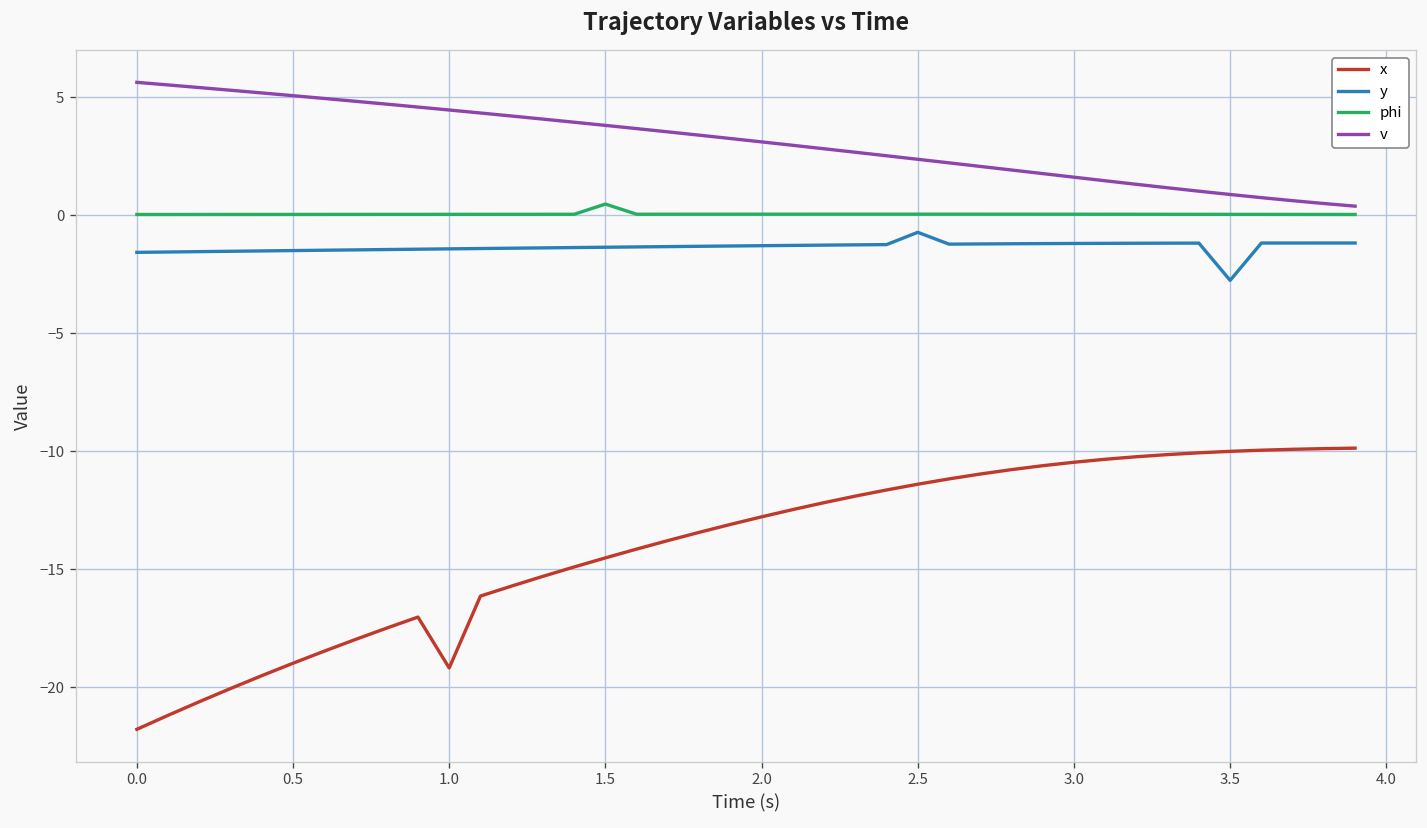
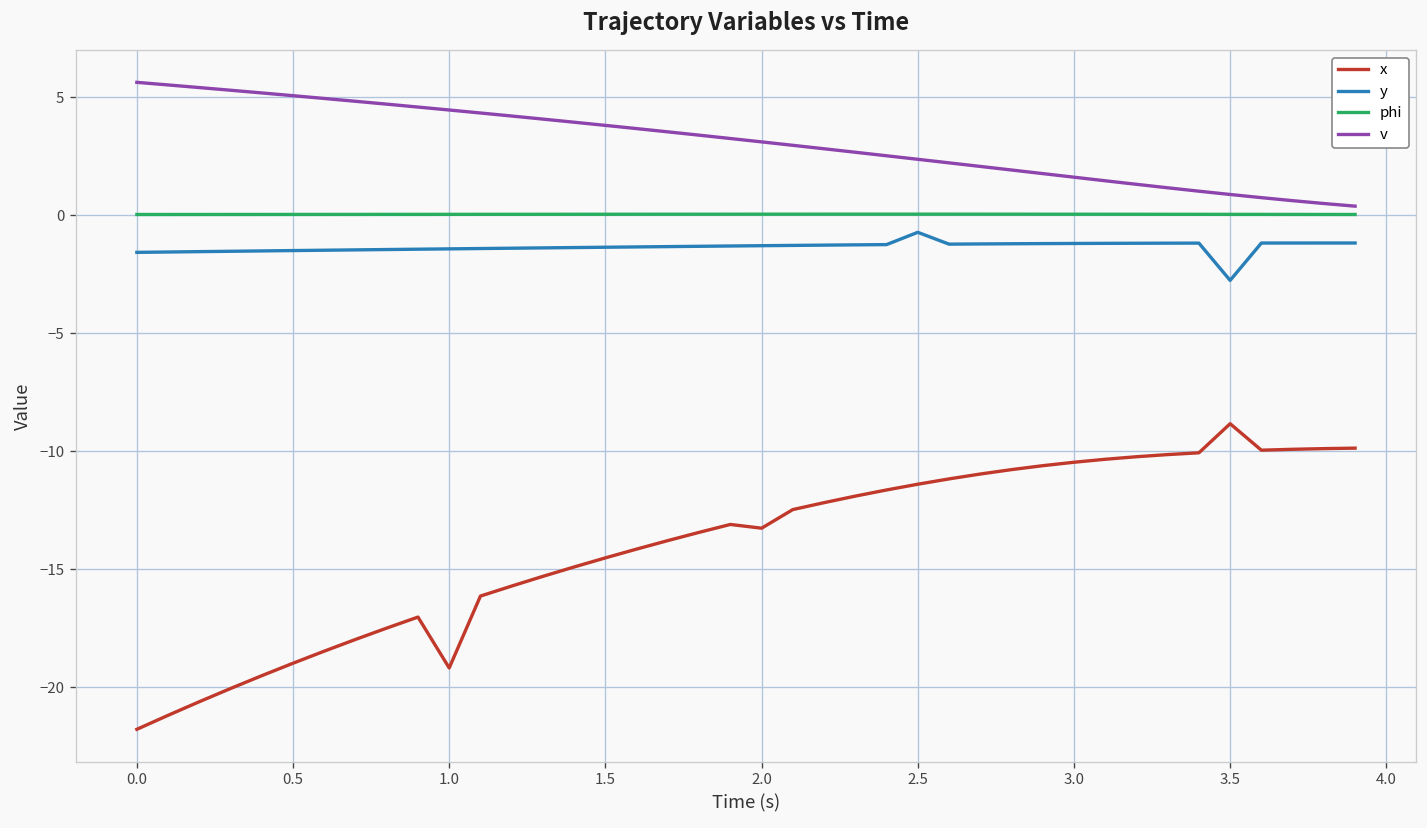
phi, 1.5: 0.5 -> 0.0
x, 2.0: -12.8 -> -13.3
x, 3.5: -10.0 -> -8.8
